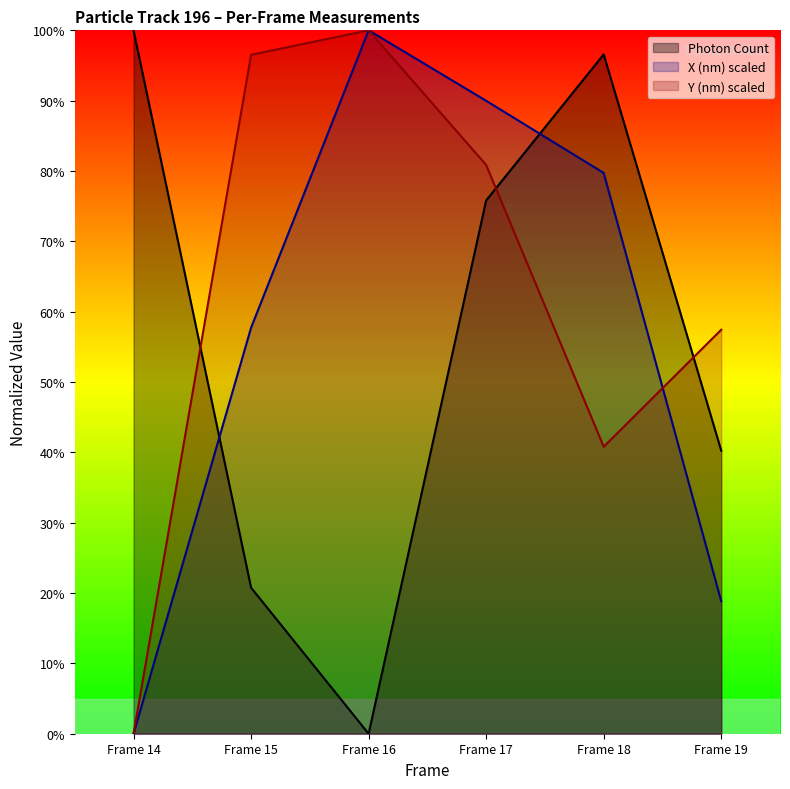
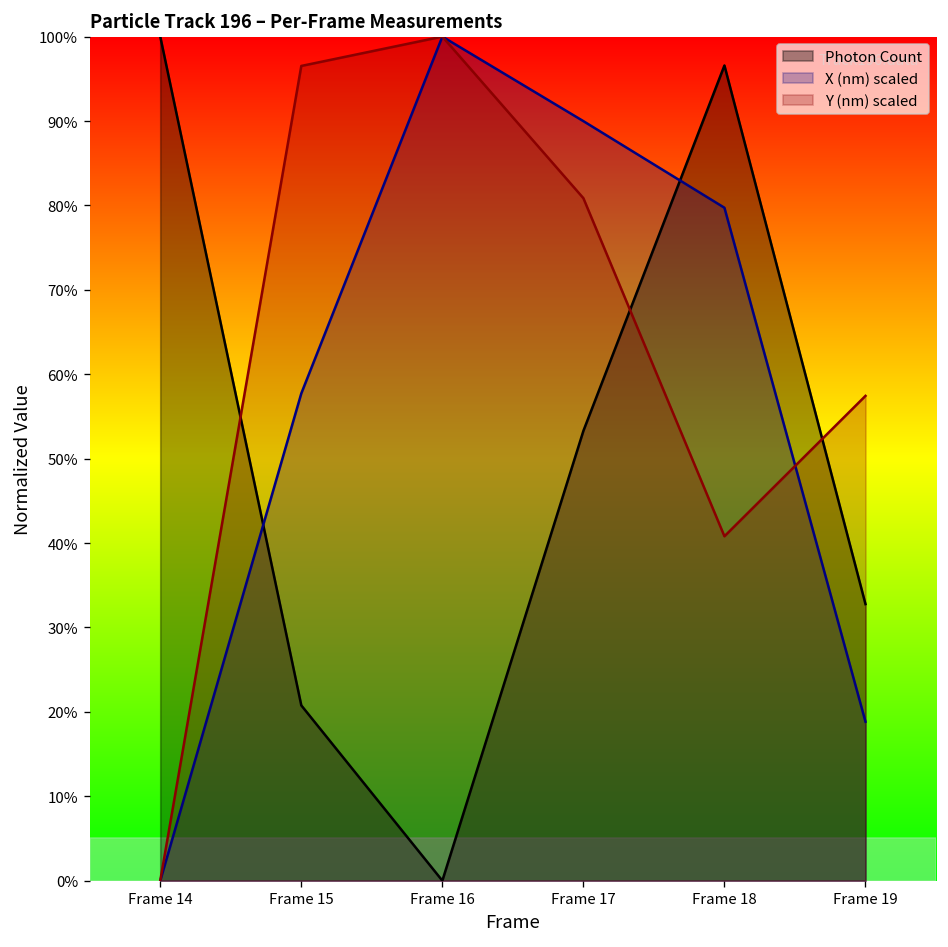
Photon Count, Frame 17: 76% -> 53%
Photon Count, Frame 19: 40% -> 33%
